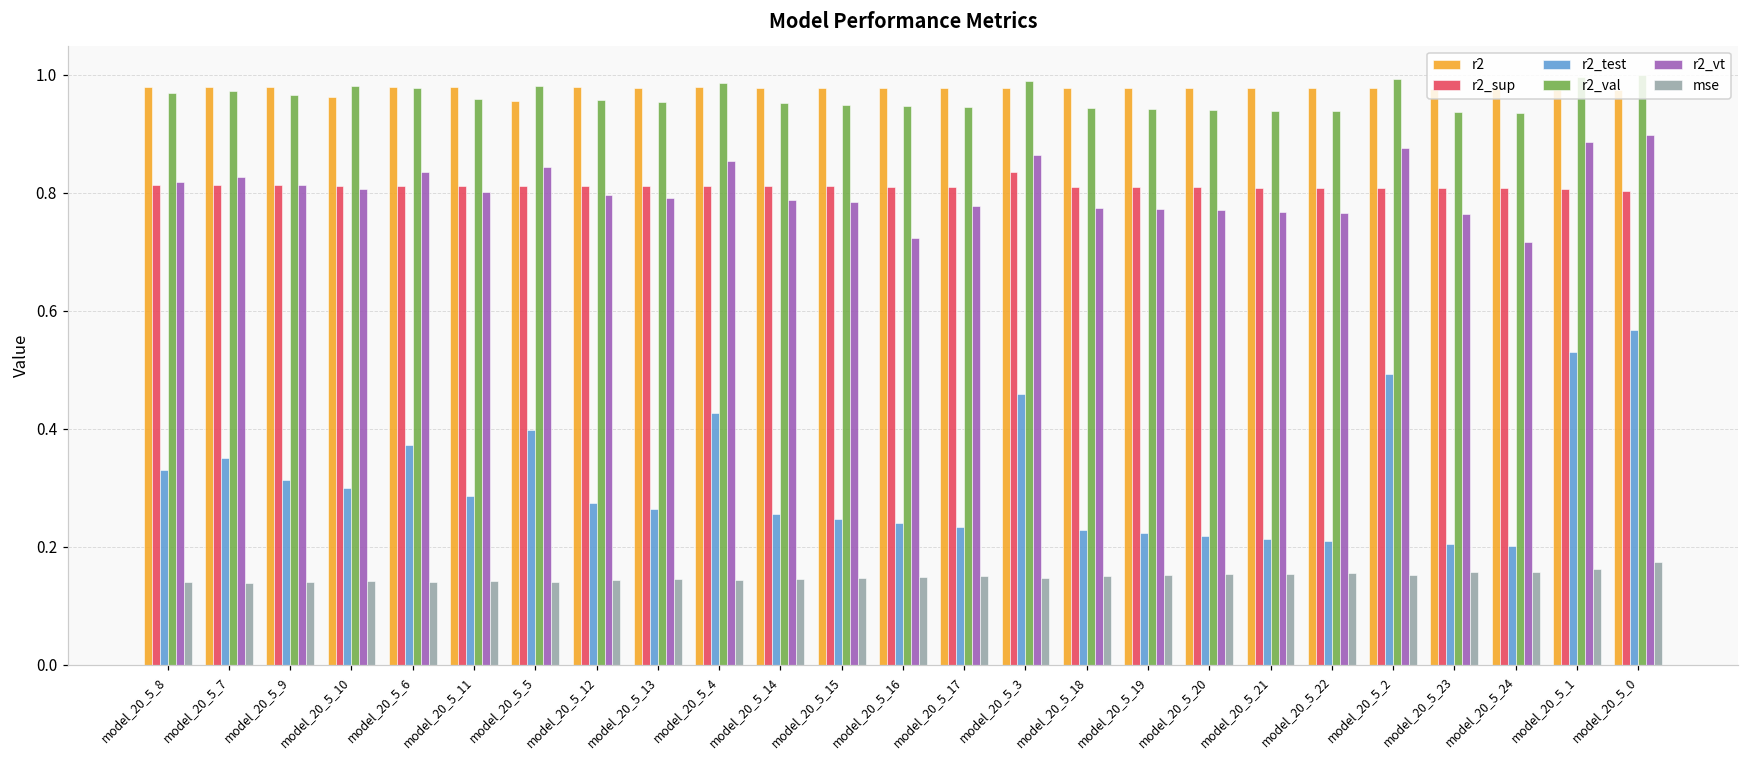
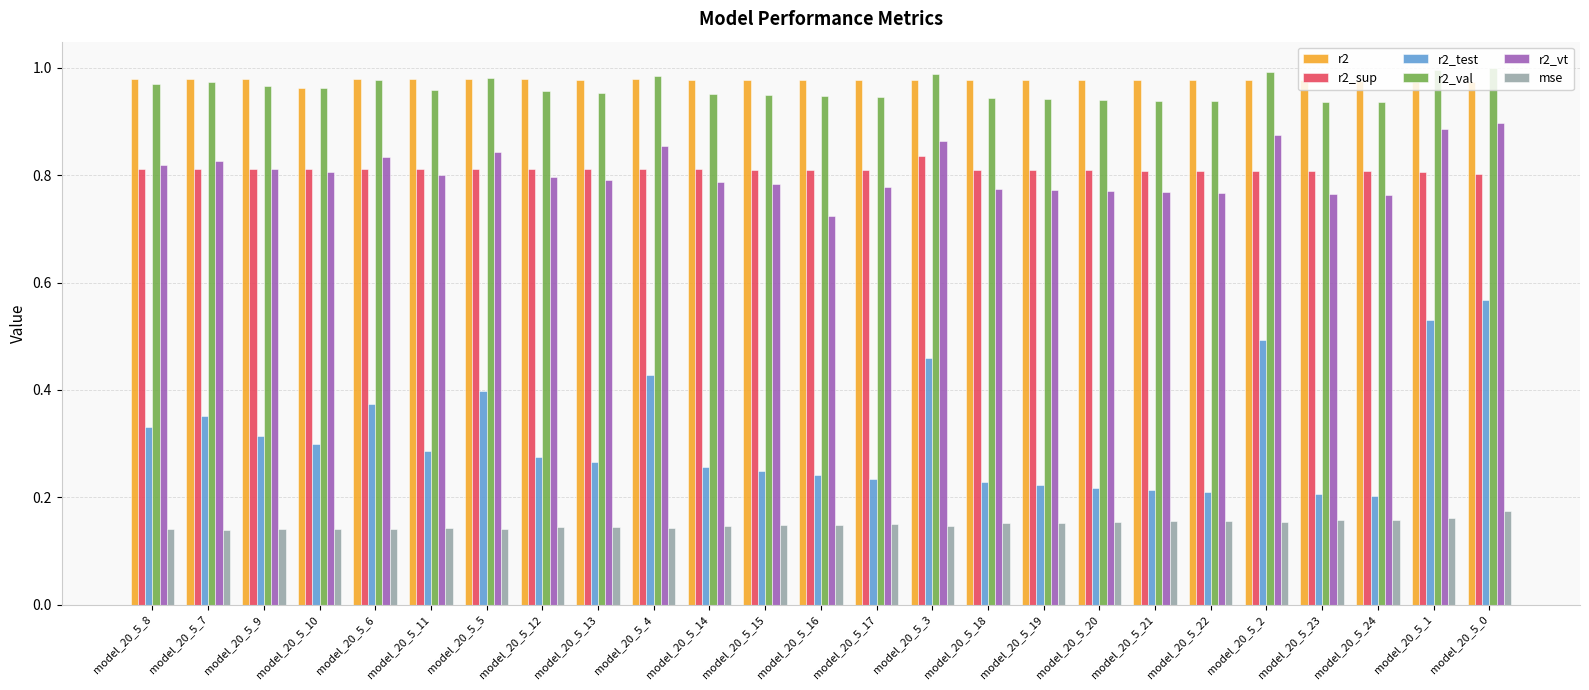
r2_val, model_20_5_10: 0.98 -> 0.96
r2, model_20_5_5: 0.96 -> 0.98
r2_vt, model_20_5_24: 0.72 -> 0.76
